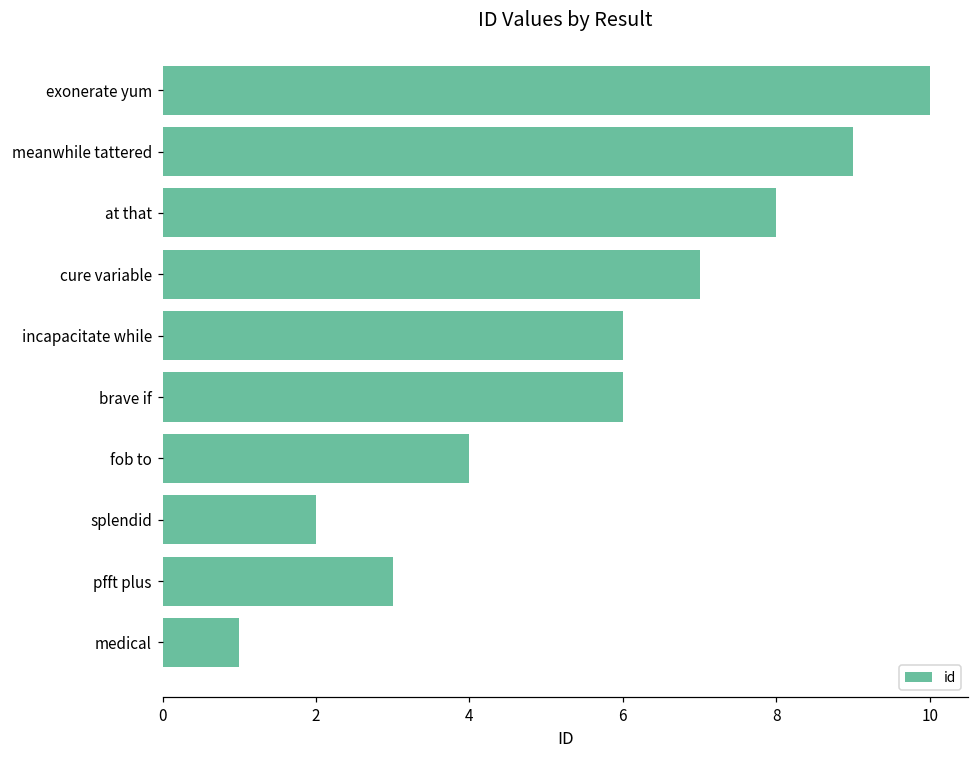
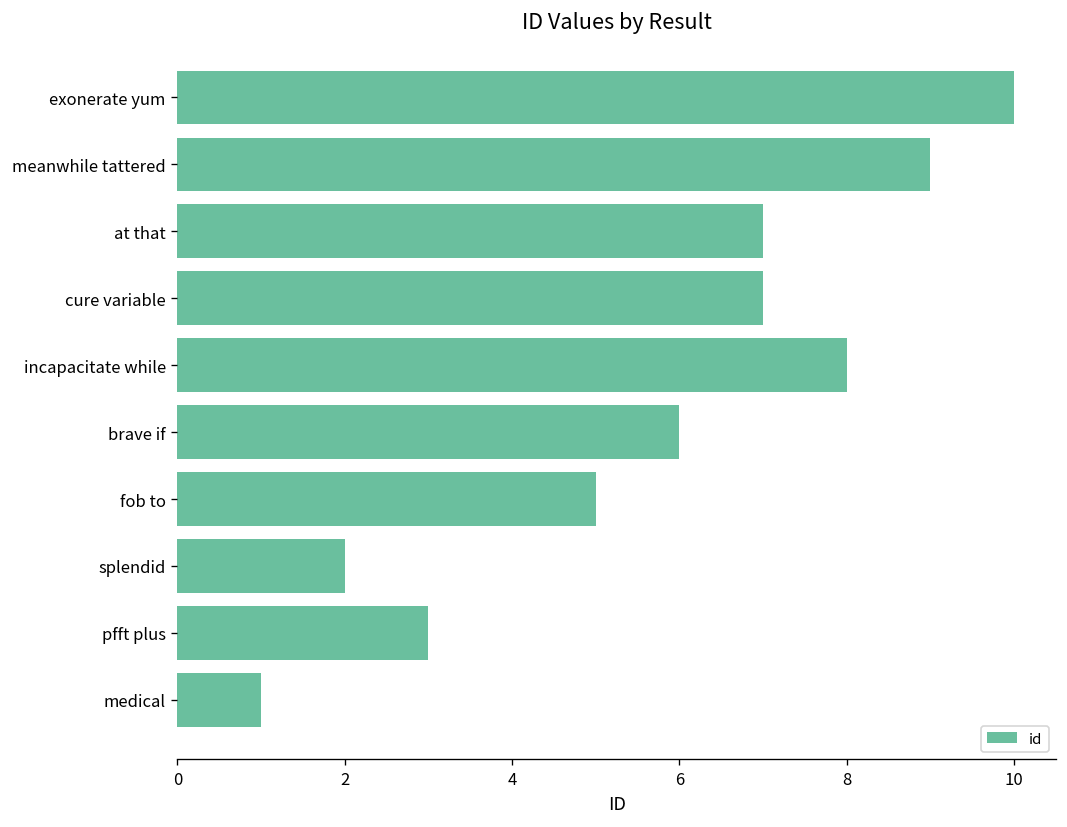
at that: 8 -> 7
incapacitate while: 6 -> 8
fob to: 4 -> 5
